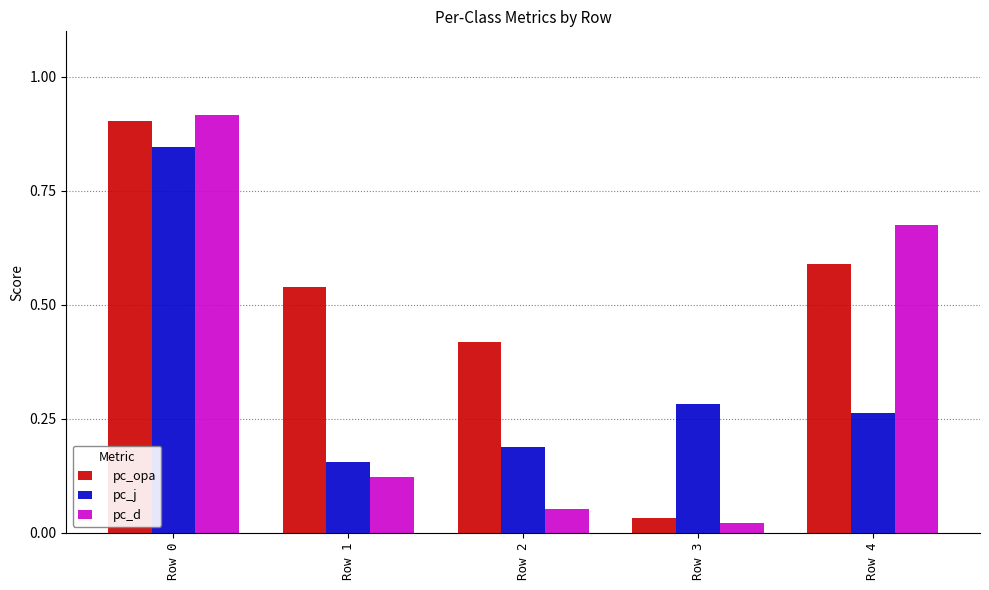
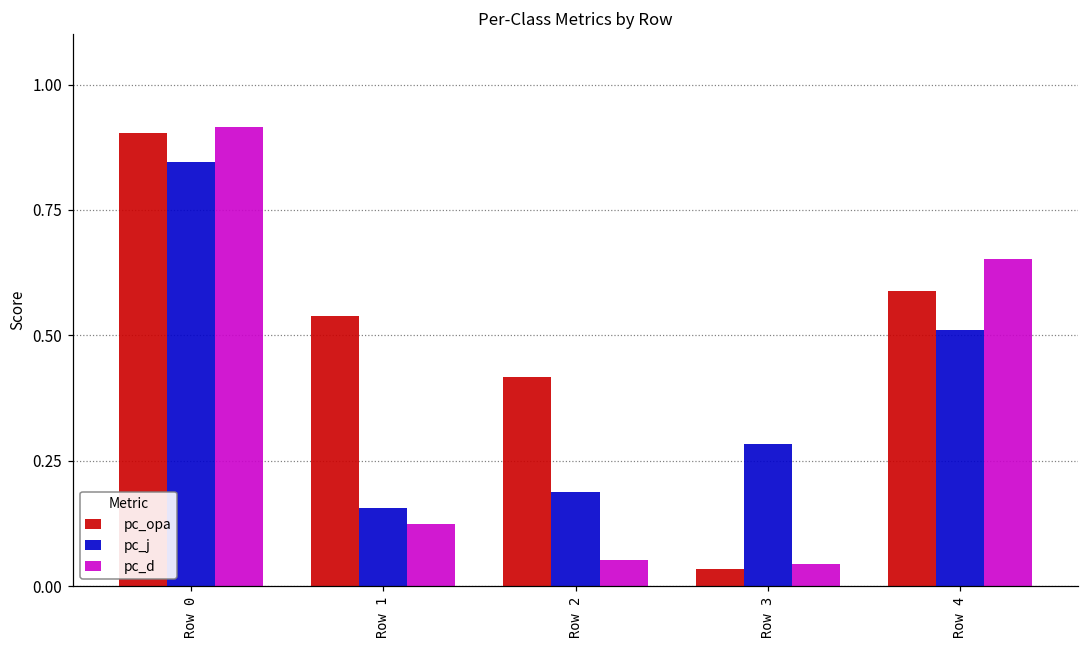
pc_d, Row 3: 0.02 -> 0.04
pc_j, Row 4: 0.26 -> 0.51
pc_d, Row 4: 0.68 -> 0.65
